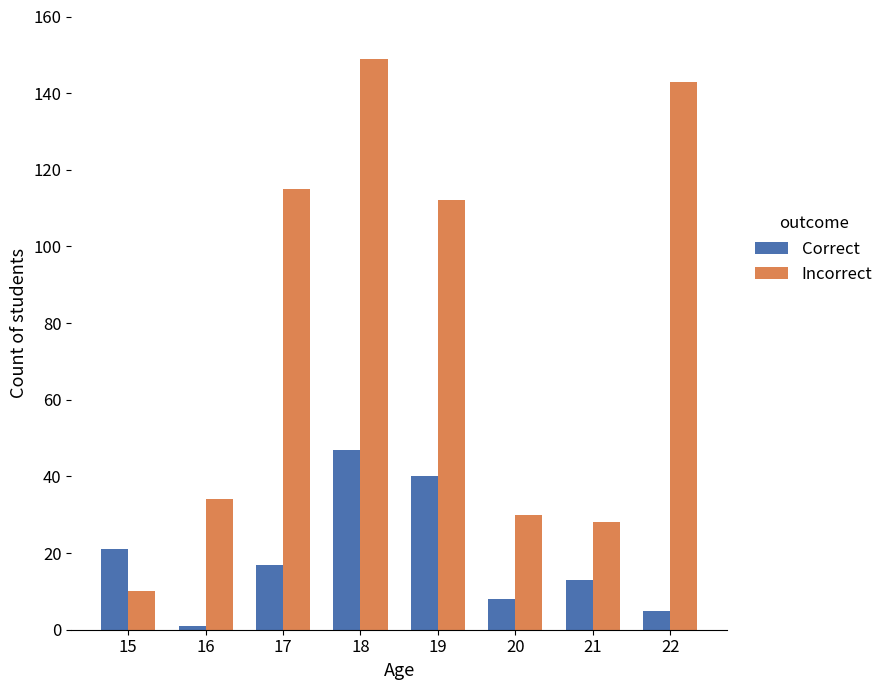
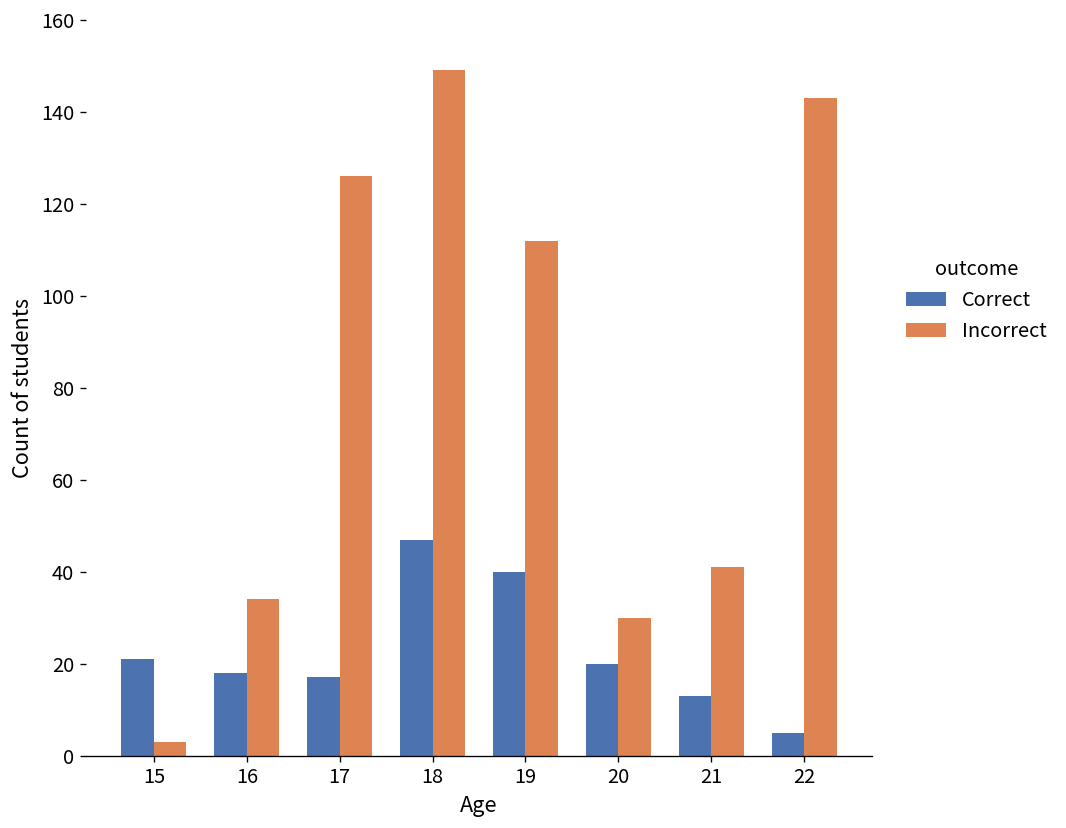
Incorrect, 15: 10 -> 3
Correct, 16: 1 -> 18
Incorrect, 17: 115 -> 126
Correct, 20: 8 -> 20
Incorrect, 21: 28 -> 41
